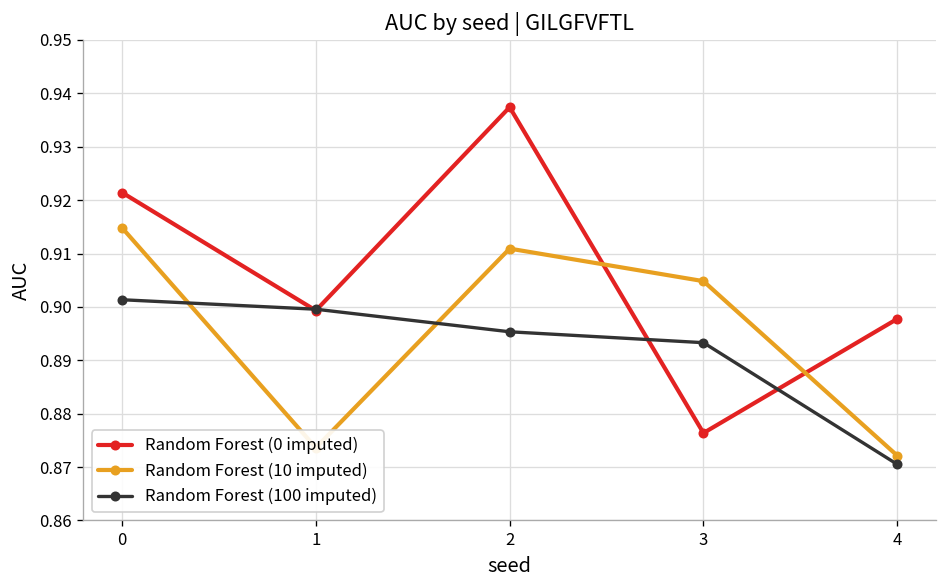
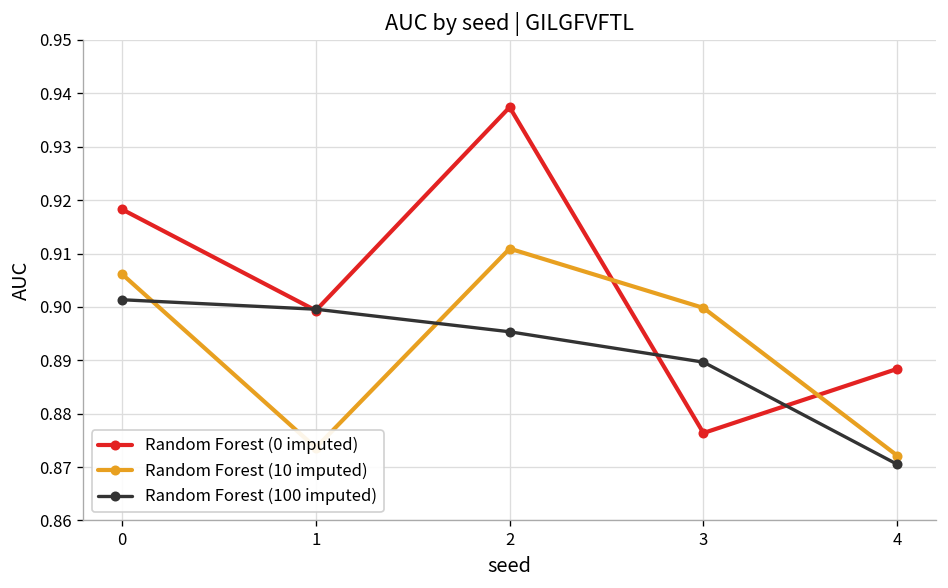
Random Forest (0 imputed), 0: 0.921 -> 0.918
Random Forest (10 imputed), 0: 0.915 -> 0.906
Random Forest (10 imputed), 3: 0.905 -> 0.900
Random Forest (100 imputed), 3: 0.893 -> 0.890
Random Forest (0 imputed), 4: 0.898 -> 0.888
